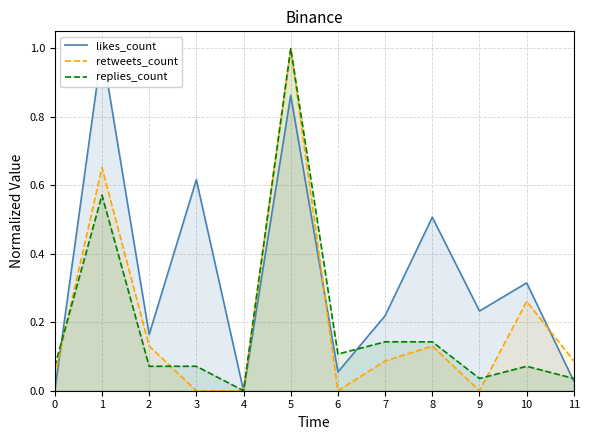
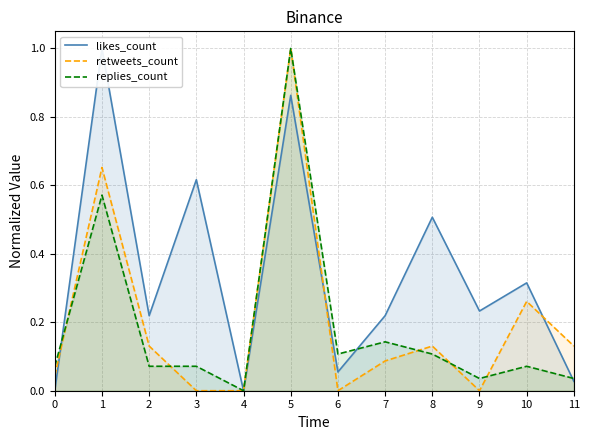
likes_count, 2: 0.16 -> 0.22
replies_count, 8: 0.14 -> 0.11
retweets_count, 11: 0.09 -> 0.13
